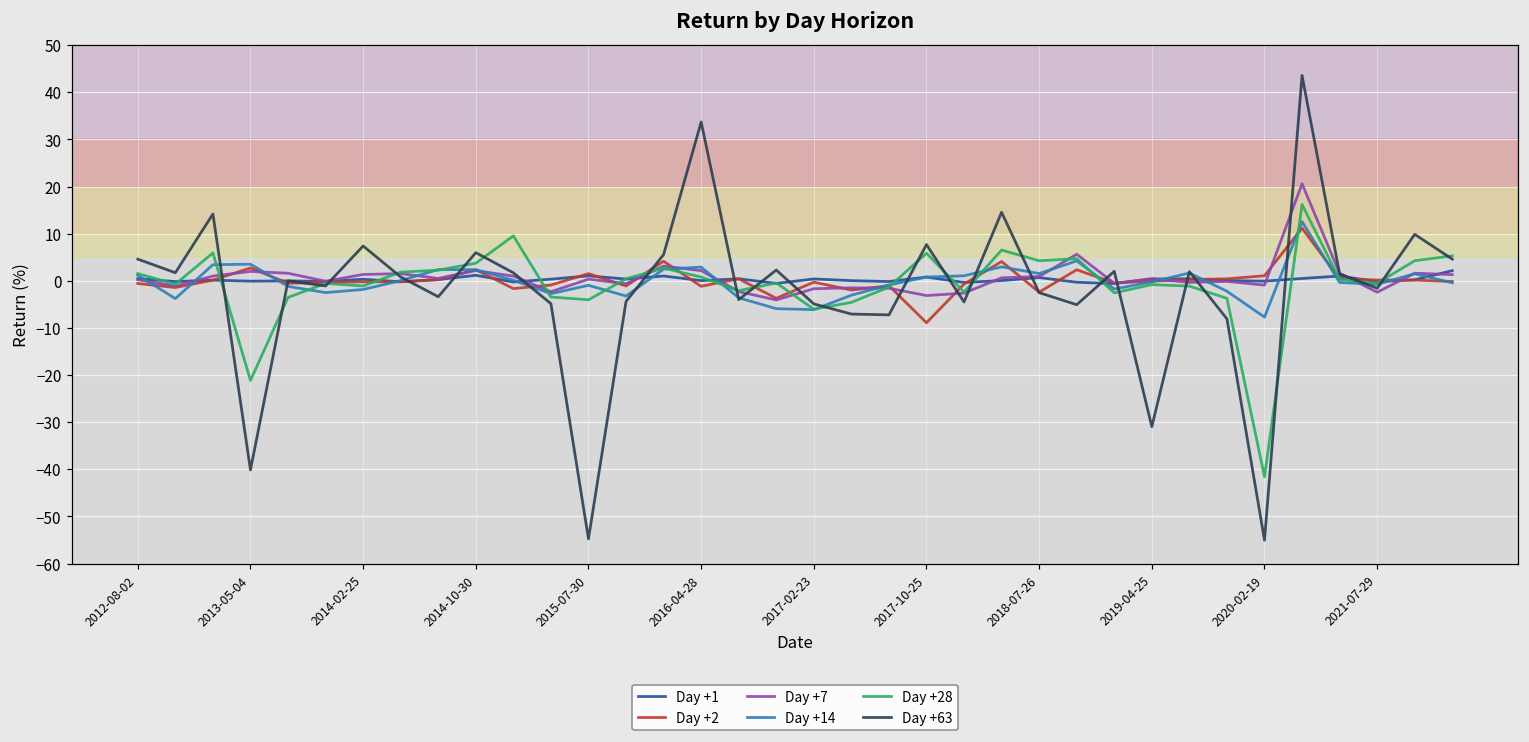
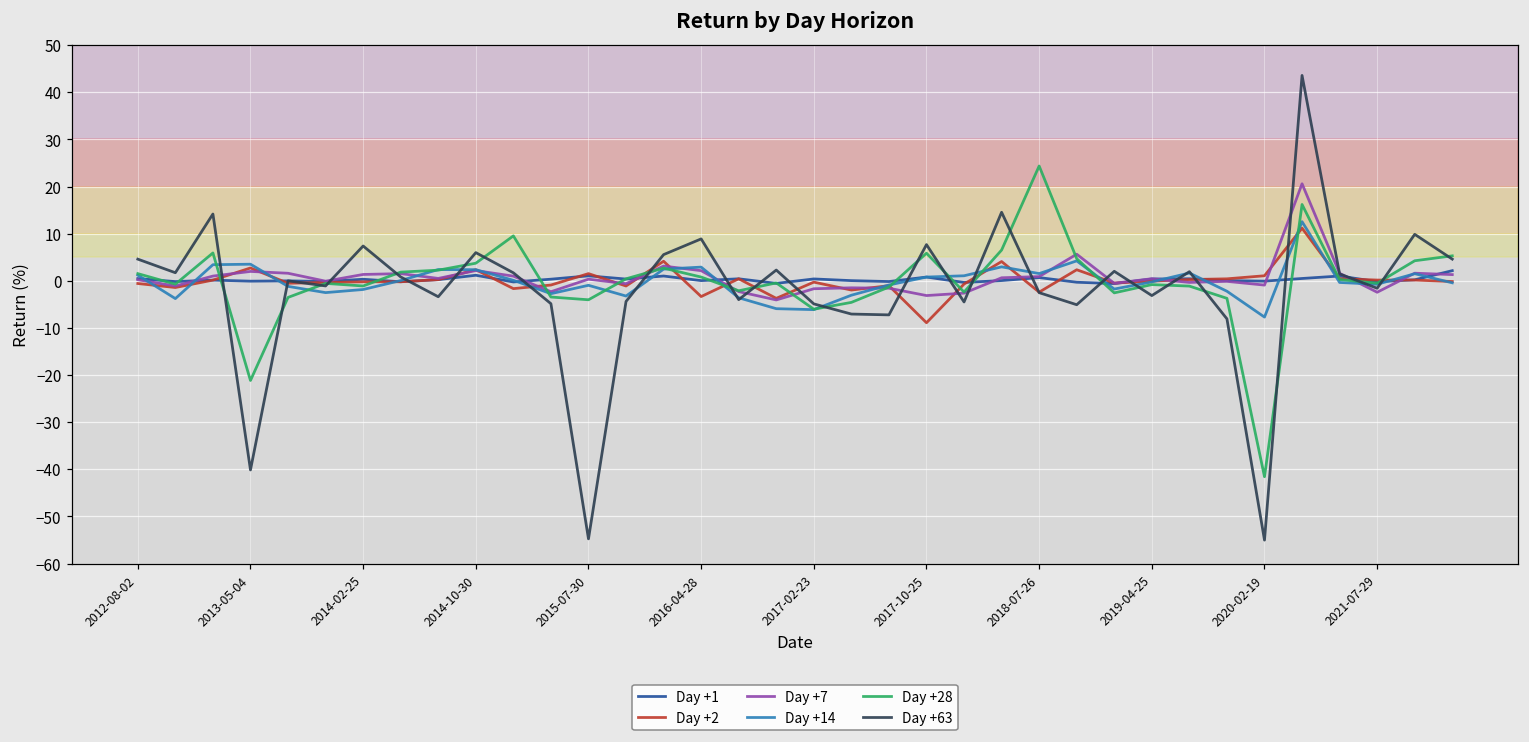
Day +2, 2016-04-28: -1 -> -3
Day +63, 2016-04-28: 34 -> 9
Day +28, 2018-07-26: 4 -> 24
Day +63, 2019-04-25: -31 -> -3
